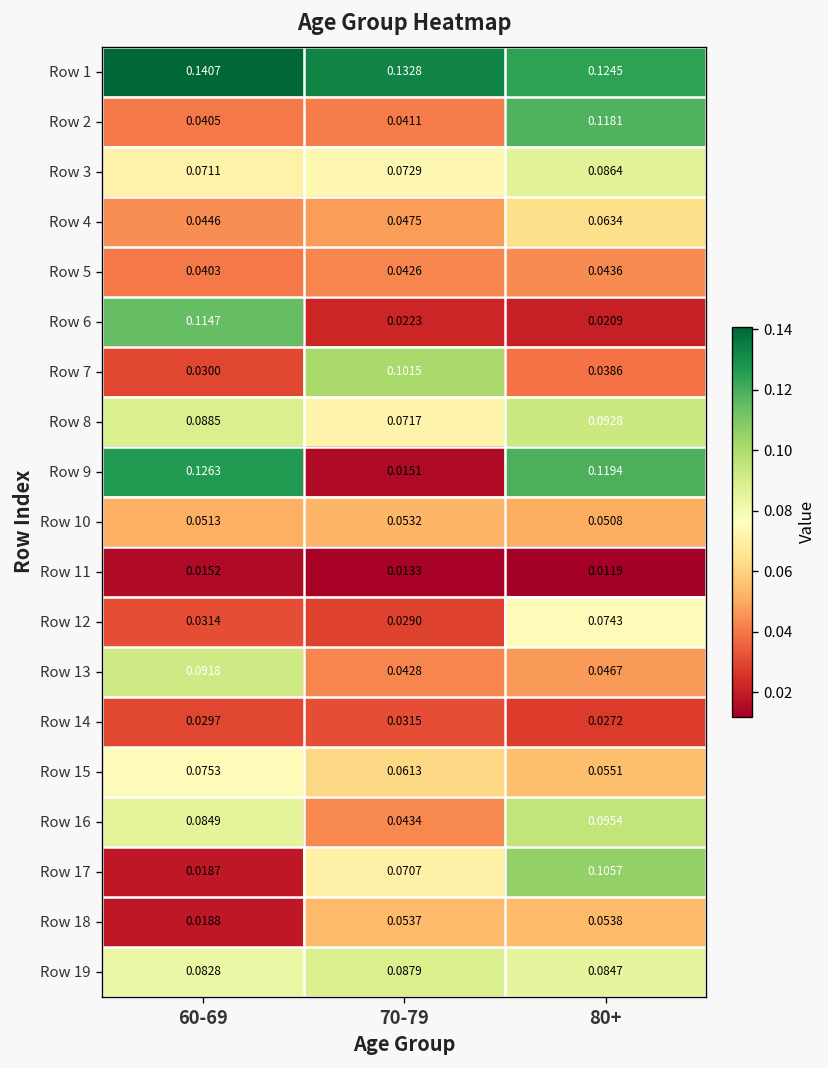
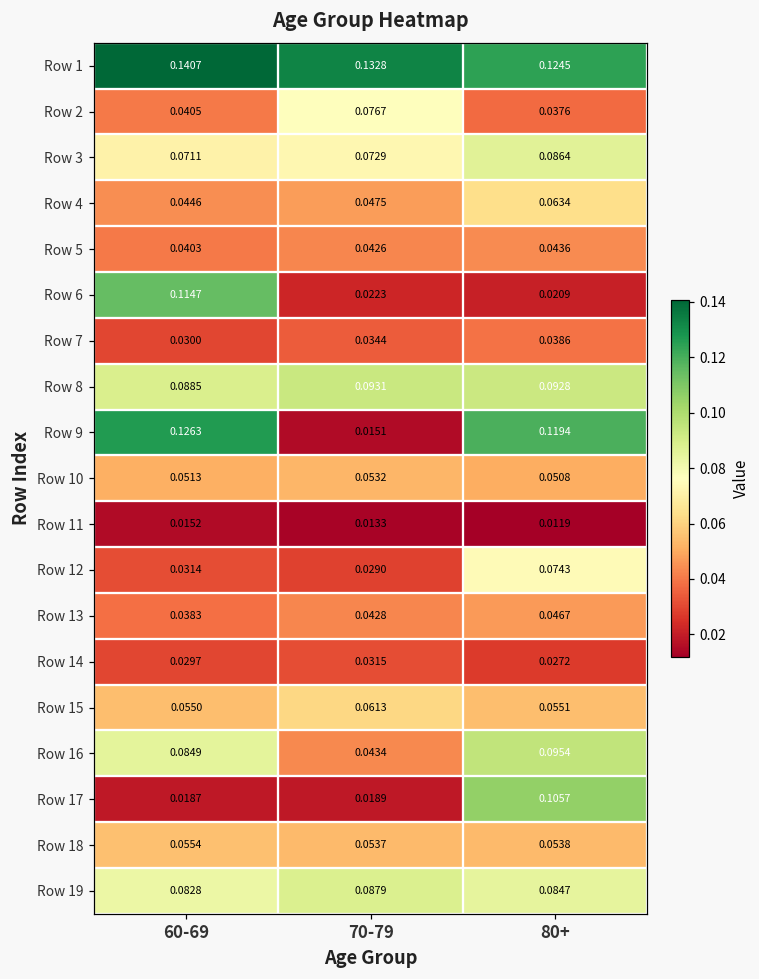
Row 2, 70-79: 0.0411 -> 0.0767
Row 2, 80+: 0.1181 -> 0.0376
Row 7, 70-79: 0.1015 -> 0.0344
Row 8, 70-79: 0.0717 -> 0.0931
Row 13, 60-69: 0.0918 -> 0.0383
Row 15, 60-69: 0.0753 -> 0.0550
Row 17, 70-79: 0.0707 -> 0.0189
Row 18, 60-69: 0.0188 -> 0.0554
